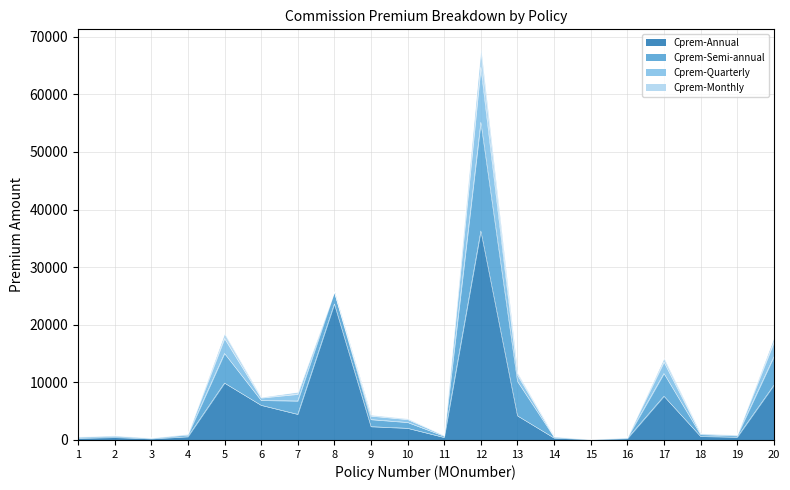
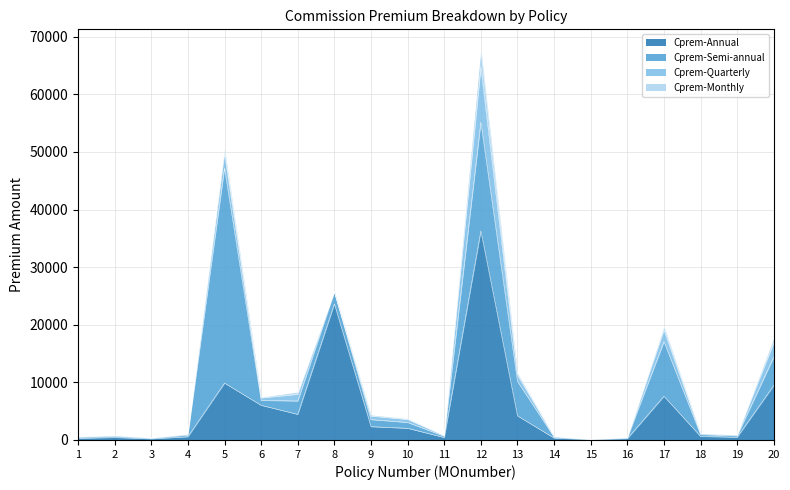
Cprem-Semi-annual, 5: 5000 -> 37000
Cprem-Semi-annual, 17: 4000 -> 9000
